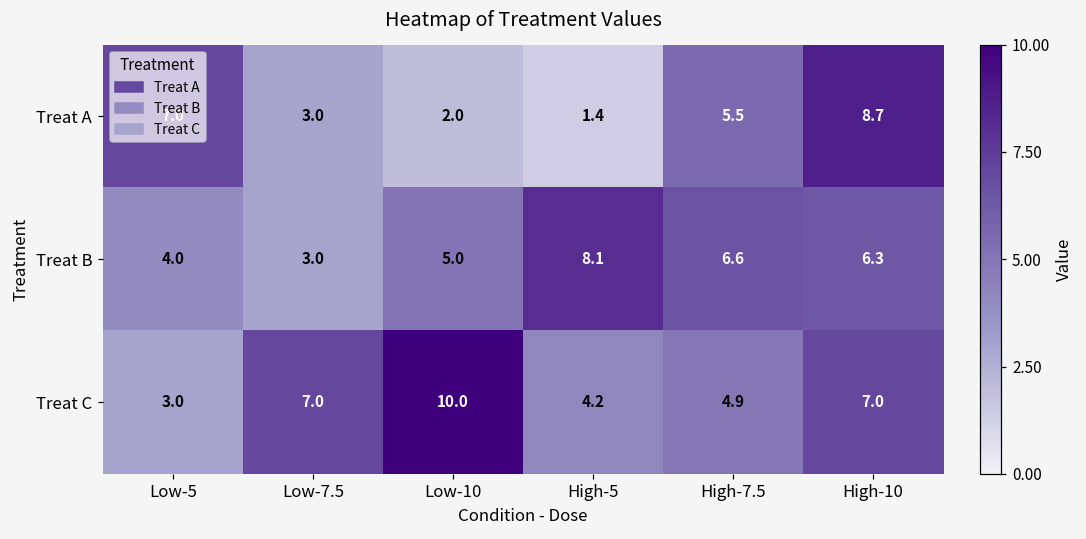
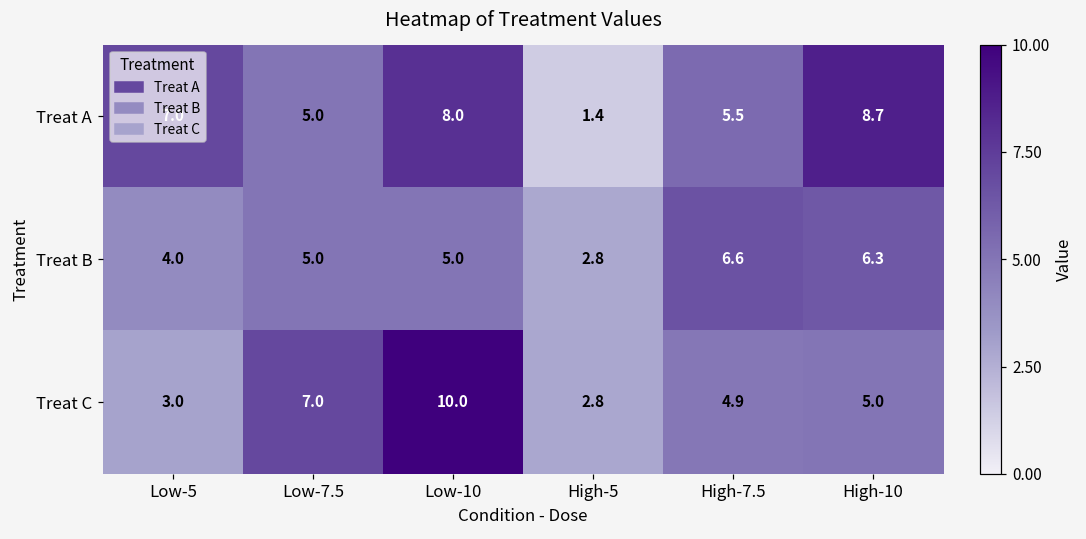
Treat A, Low-7.5: 3.0 -> 5.0
Treat A, Low-10: 2.0 -> 8.0
Treat B, Low-7.5: 3.0 -> 5.0
Treat B, High-5: 8.1 -> 2.8
Treat C, High-5: 4.2 -> 2.8
Treat C, High-10: 7.0 -> 5.0
